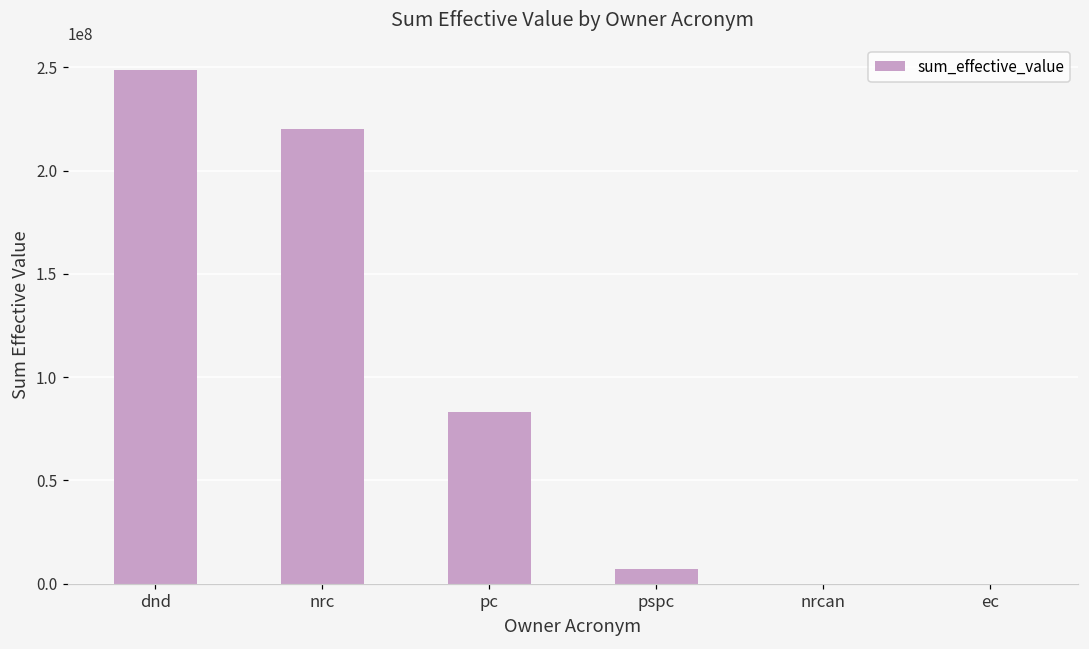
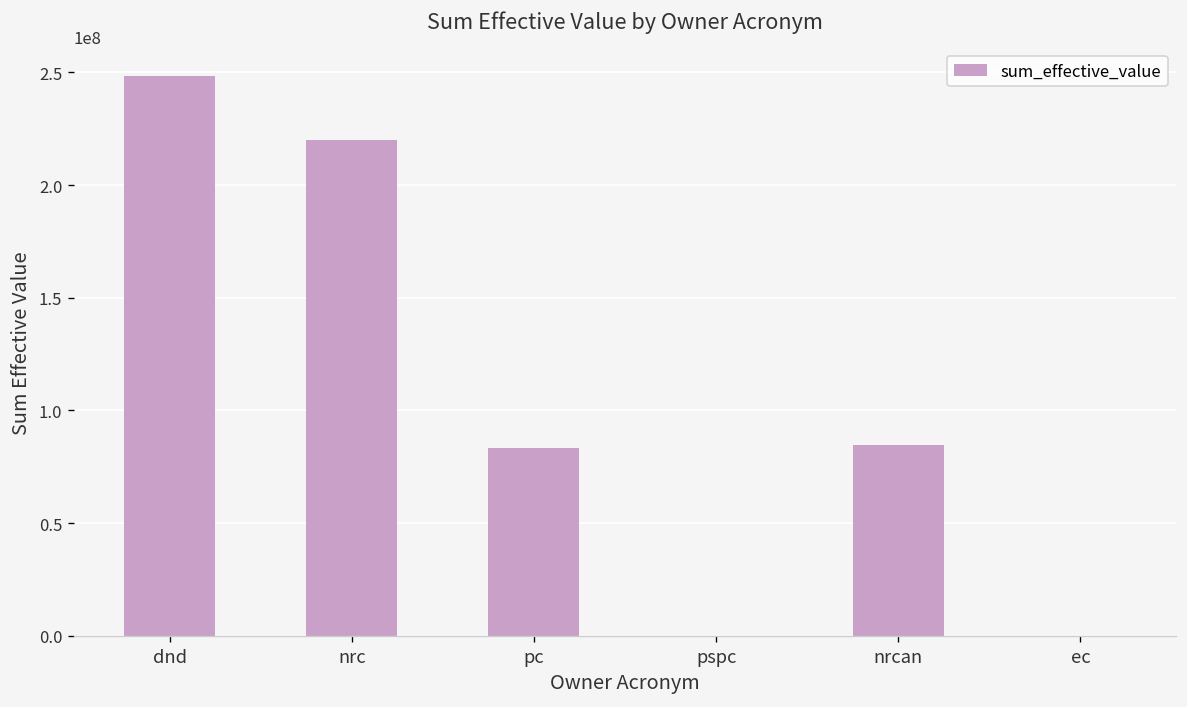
pspc: 7000000 -> 0
nrcan: 0 -> 85000000
